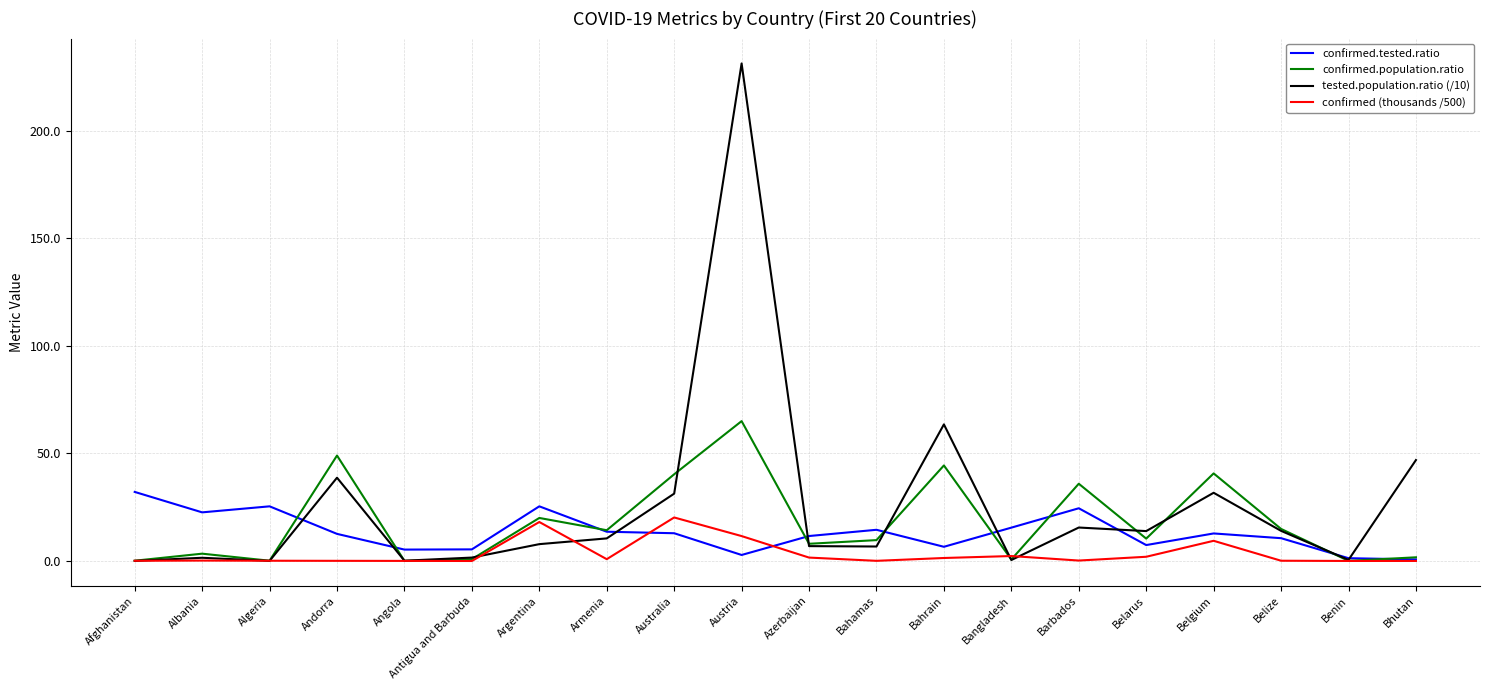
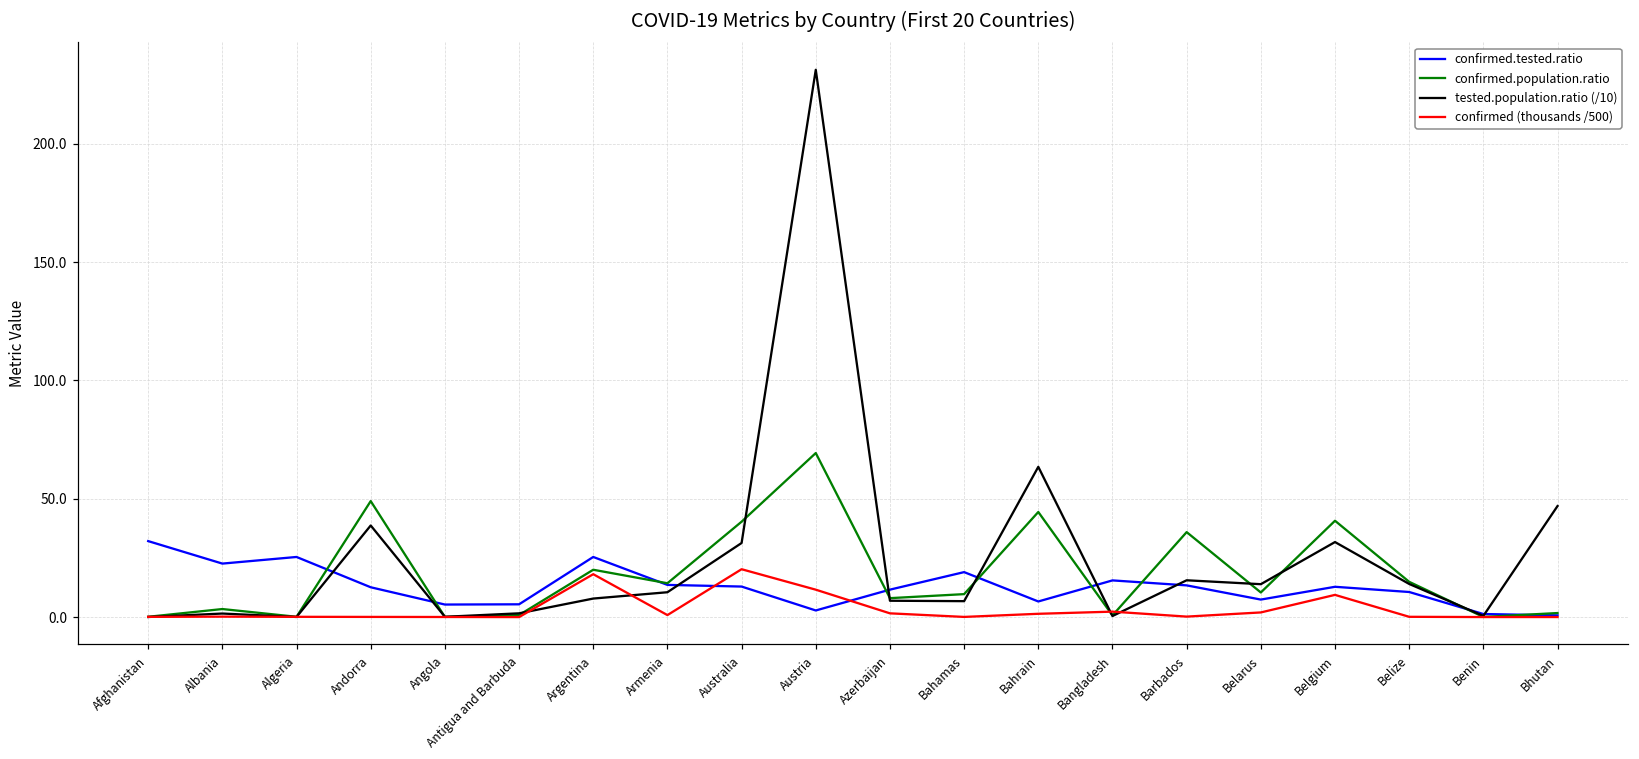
confirmed.population.ratio, Austria: 65 -> 69
confirmed.tested.ratio, Bahamas: 15 -> 19
confirmed.tested.ratio, Barbados: 25 -> 13
